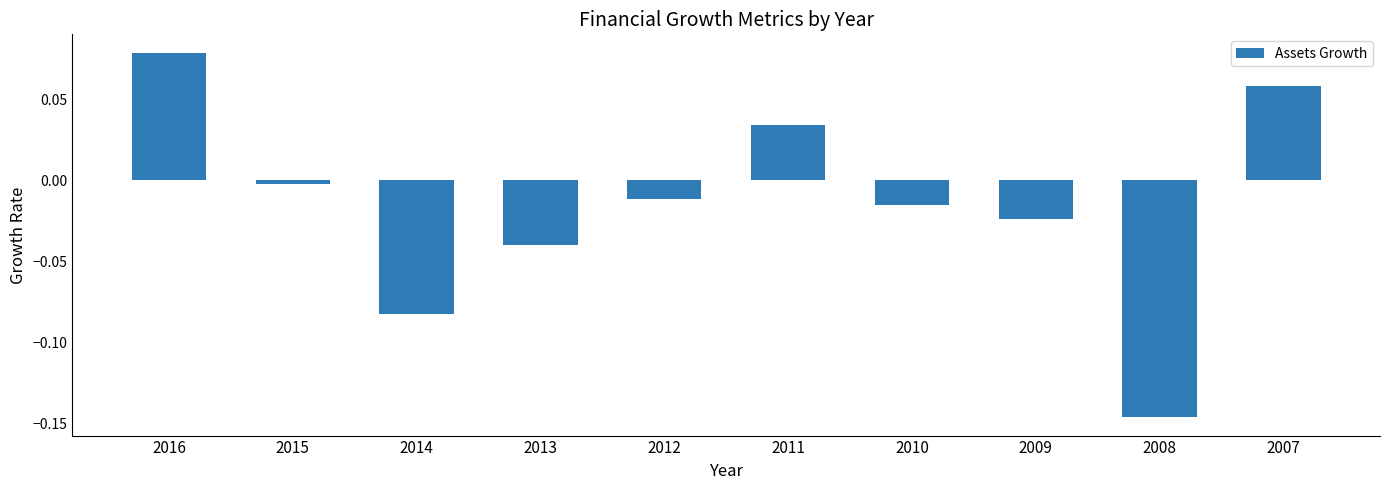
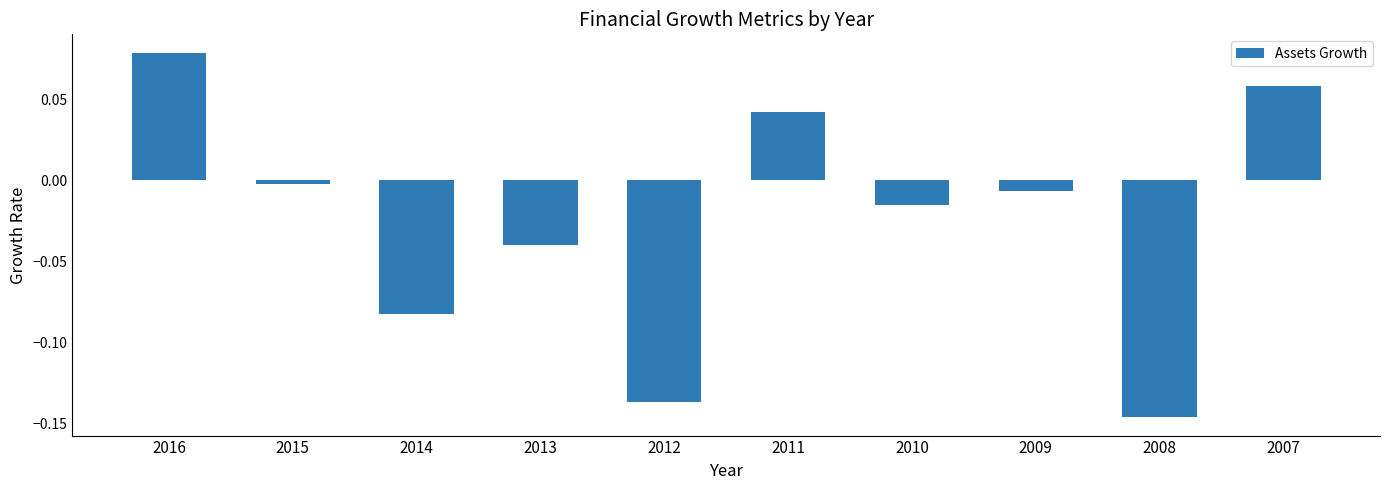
2012: -0.012 -> -0.137
2011: 0.034 -> 0.042
2009: -0.024 -> -0.007
